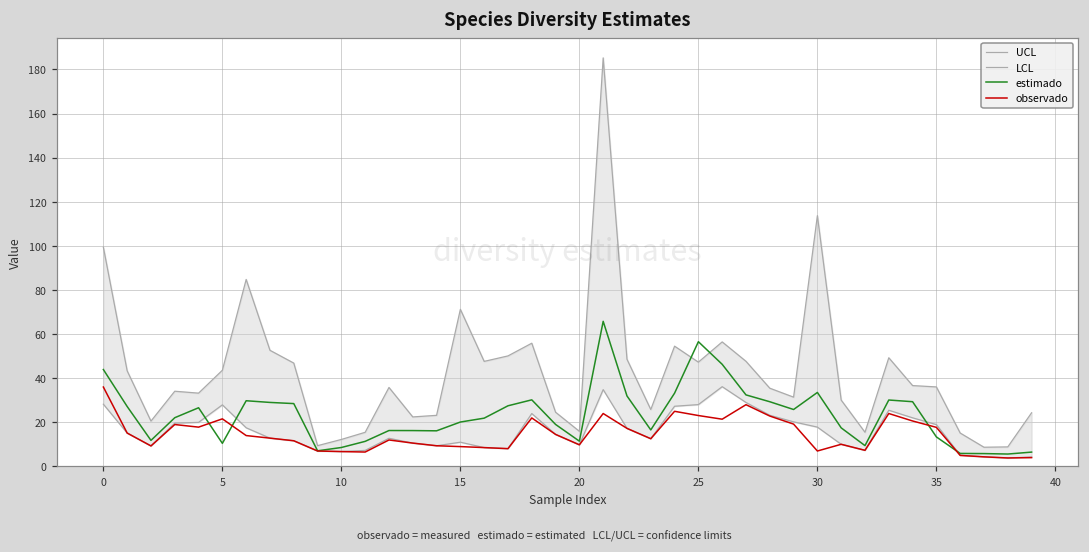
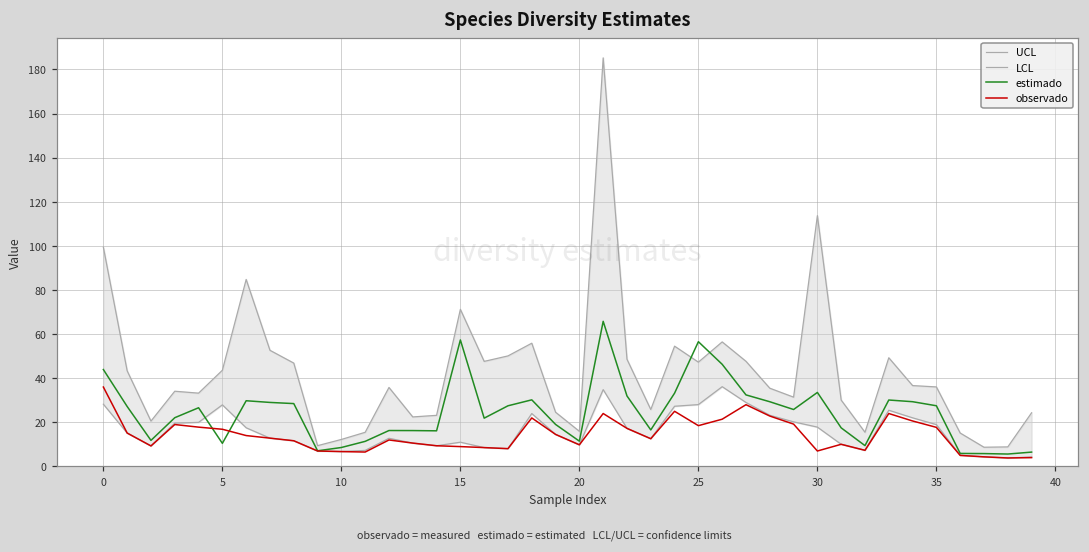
observado, 5: 22 -> 17
estimado, 15: 20 -> 57
observado, 25: 23 -> 18
estimado, 35: 13 -> 28
